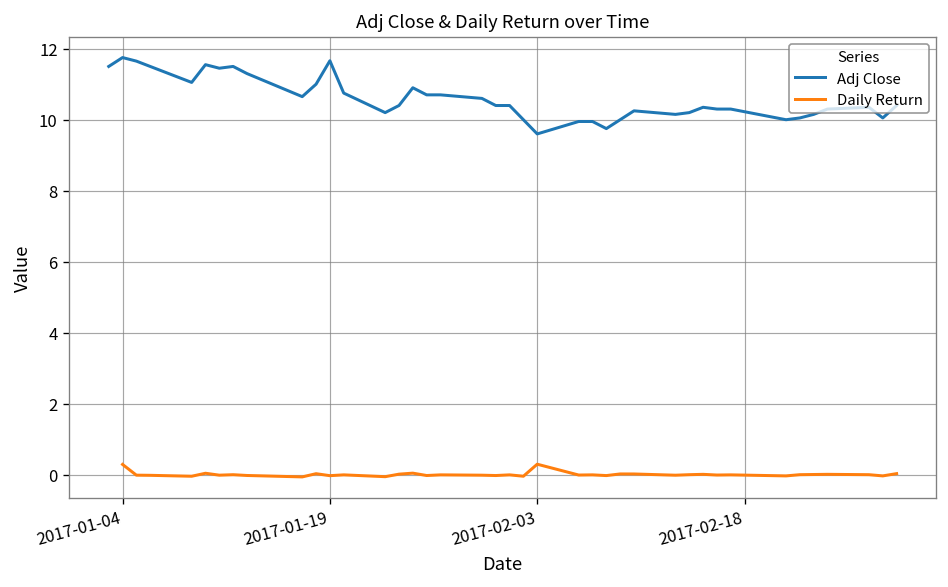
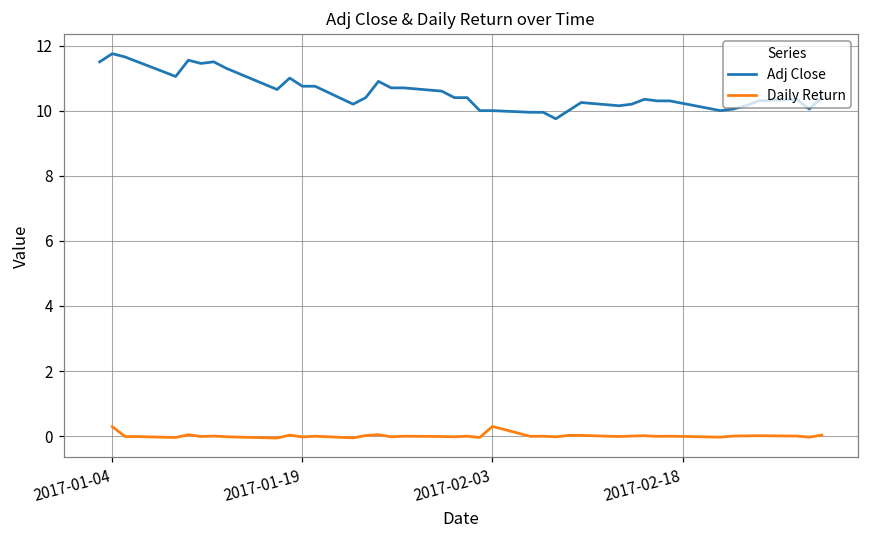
Adj Close, 2017-01-19: 11.7 -> 10.8
Adj Close, 2017-02-03: 9.6 -> 10.0
